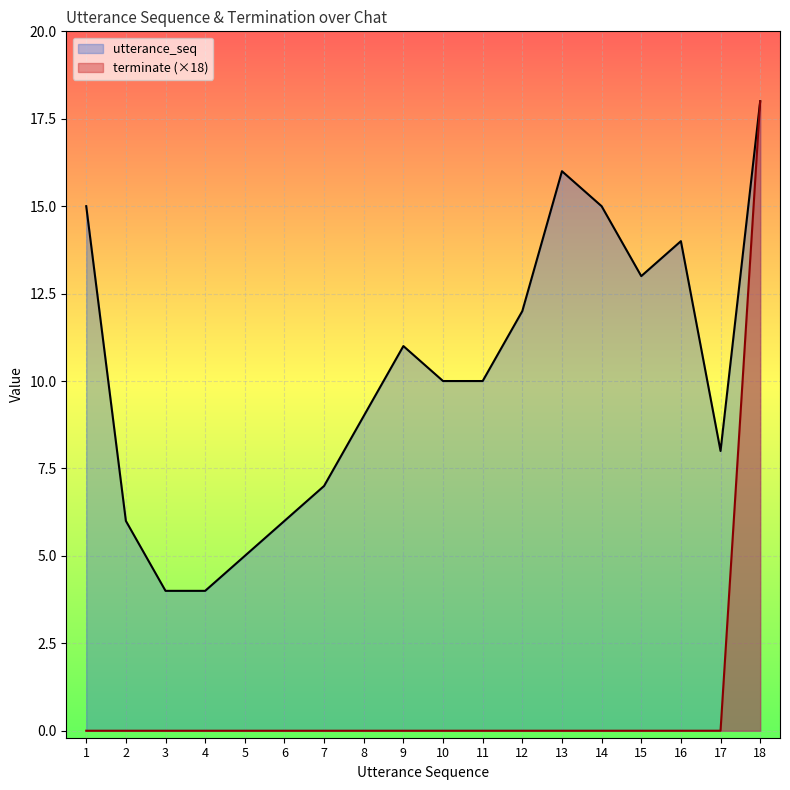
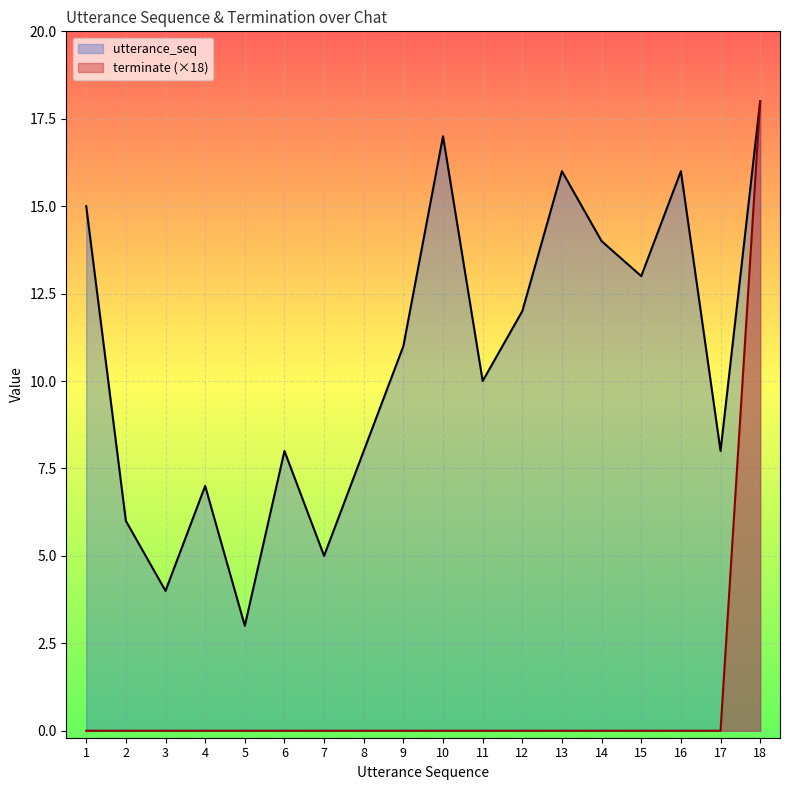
utterance_seq, 4: 4 -> 7
utterance_seq, 5: 5 -> 3
utterance_seq, 6: 6 -> 8
utterance_seq, 7: 7 -> 5
utterance_seq, 8: 9 -> 8
utterance_seq, 10: 10 -> 17
utterance_seq, 14: 15 -> 14
utterance_seq, 16: 14 -> 16
